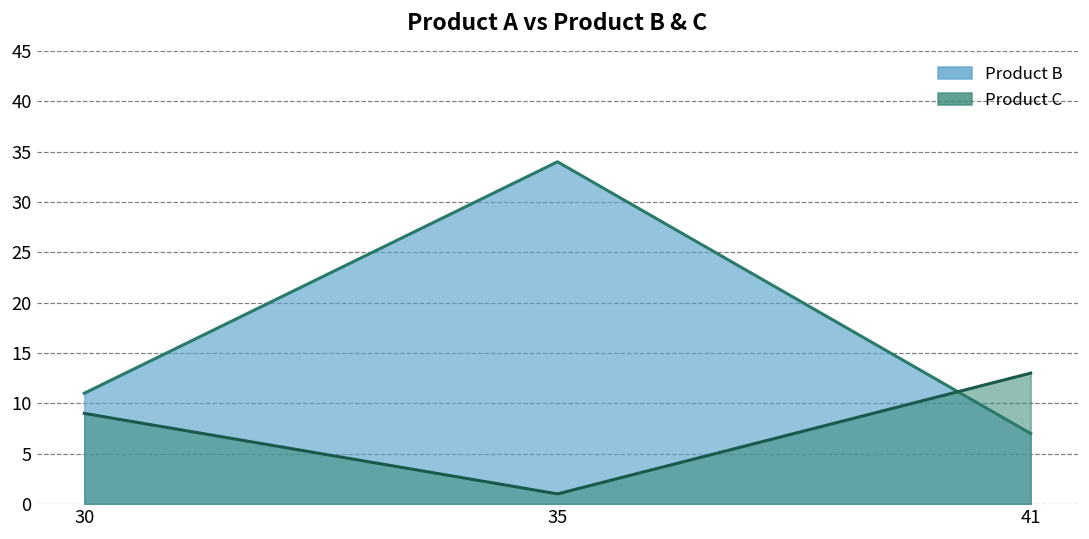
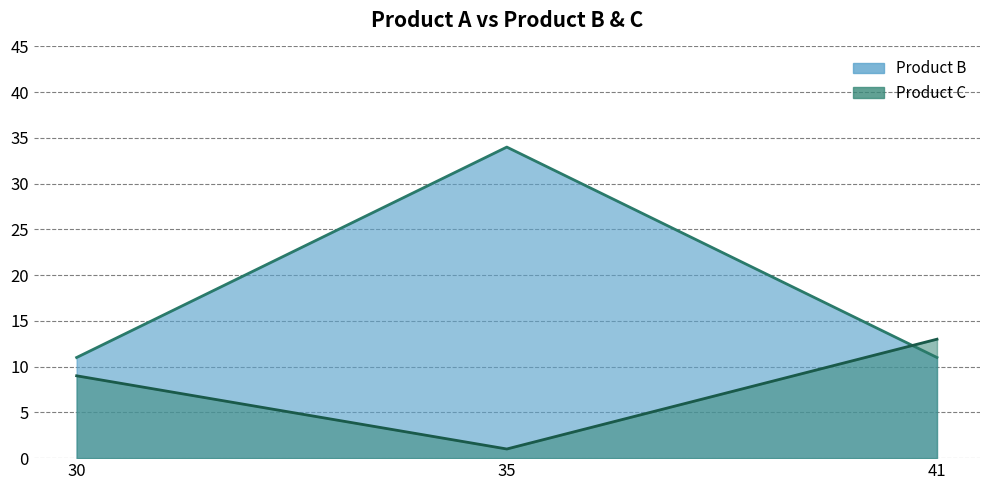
Product B, 41: 7 -> 11
